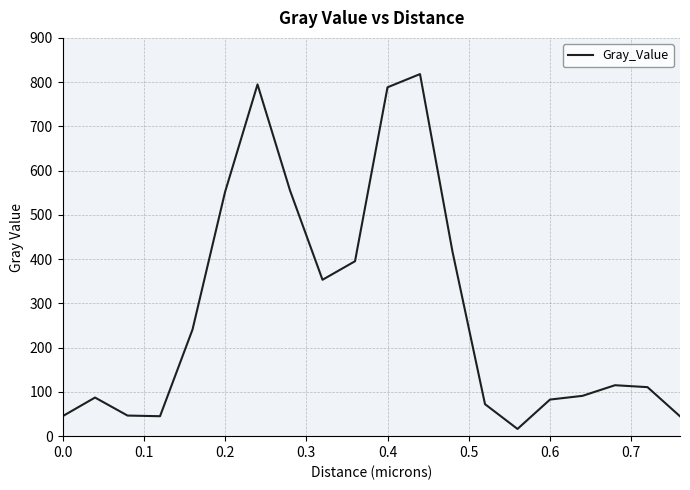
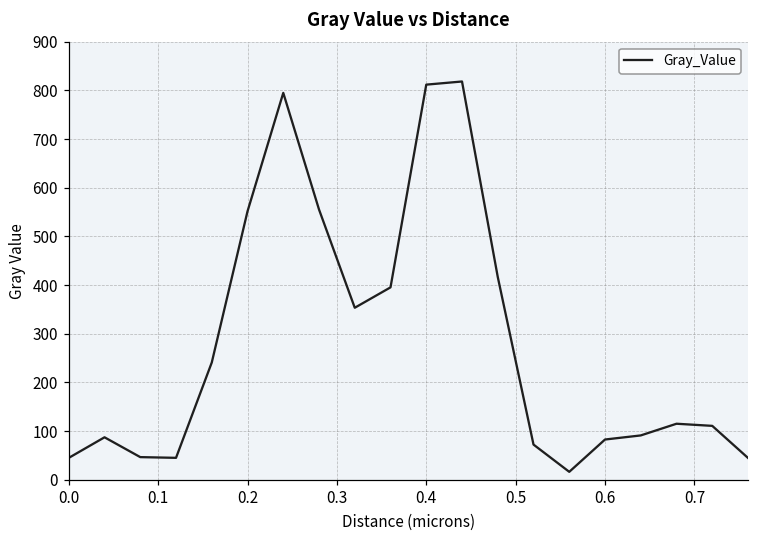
0.4: 790 -> 810
